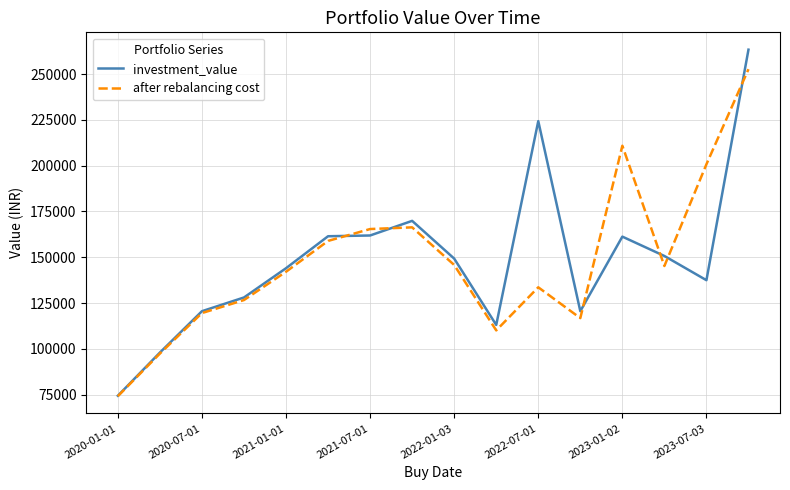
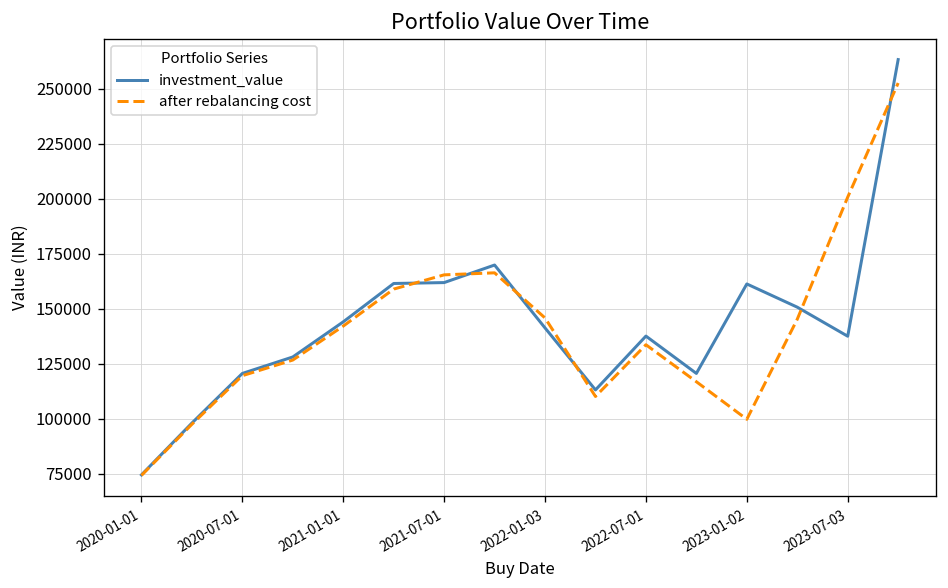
investment_value, 2022-01-03: 149000 -> 141000
investment_value, 2022-07-01: 224000 -> 138000
after rebalancing cost, 2023-01-02: 211000 -> 100000
